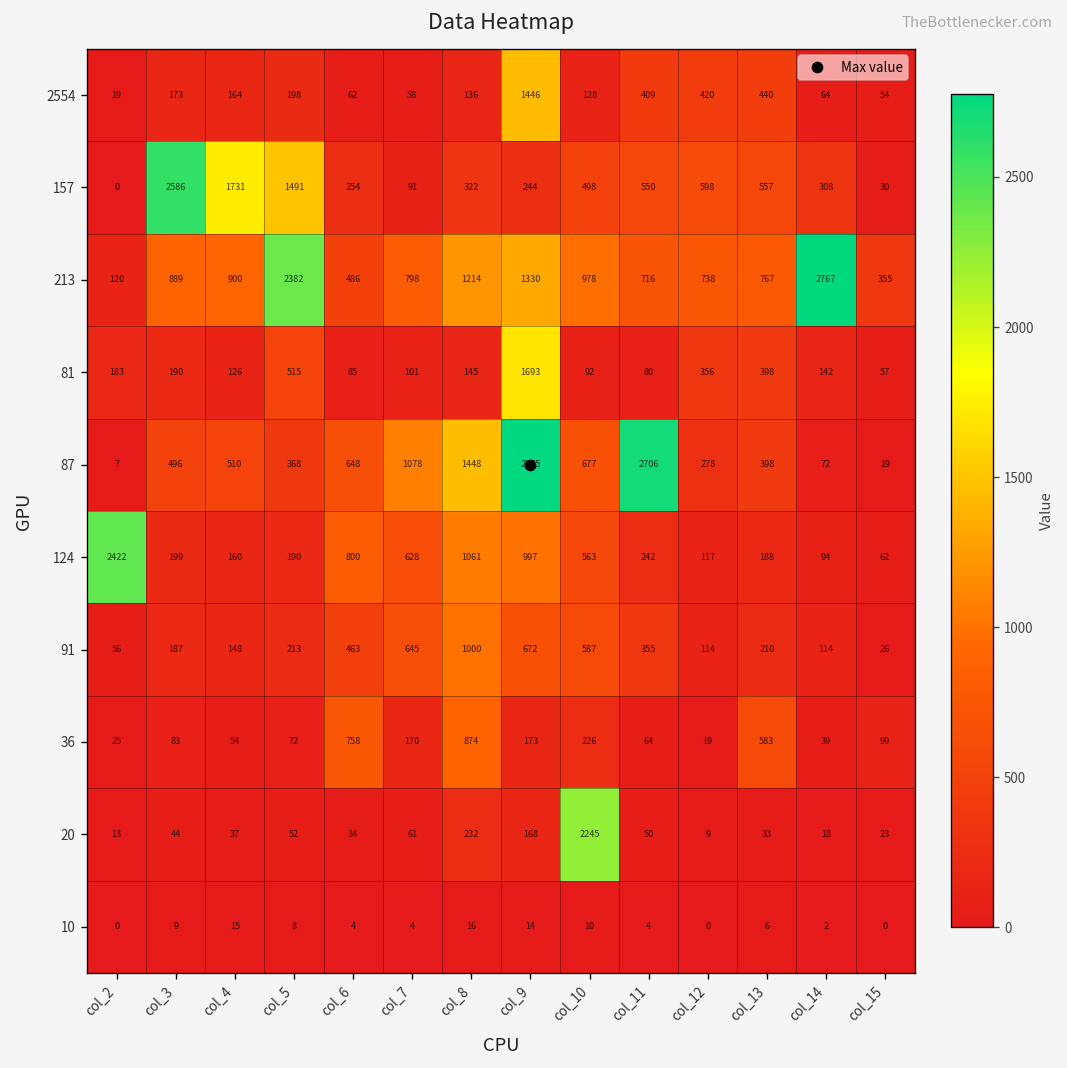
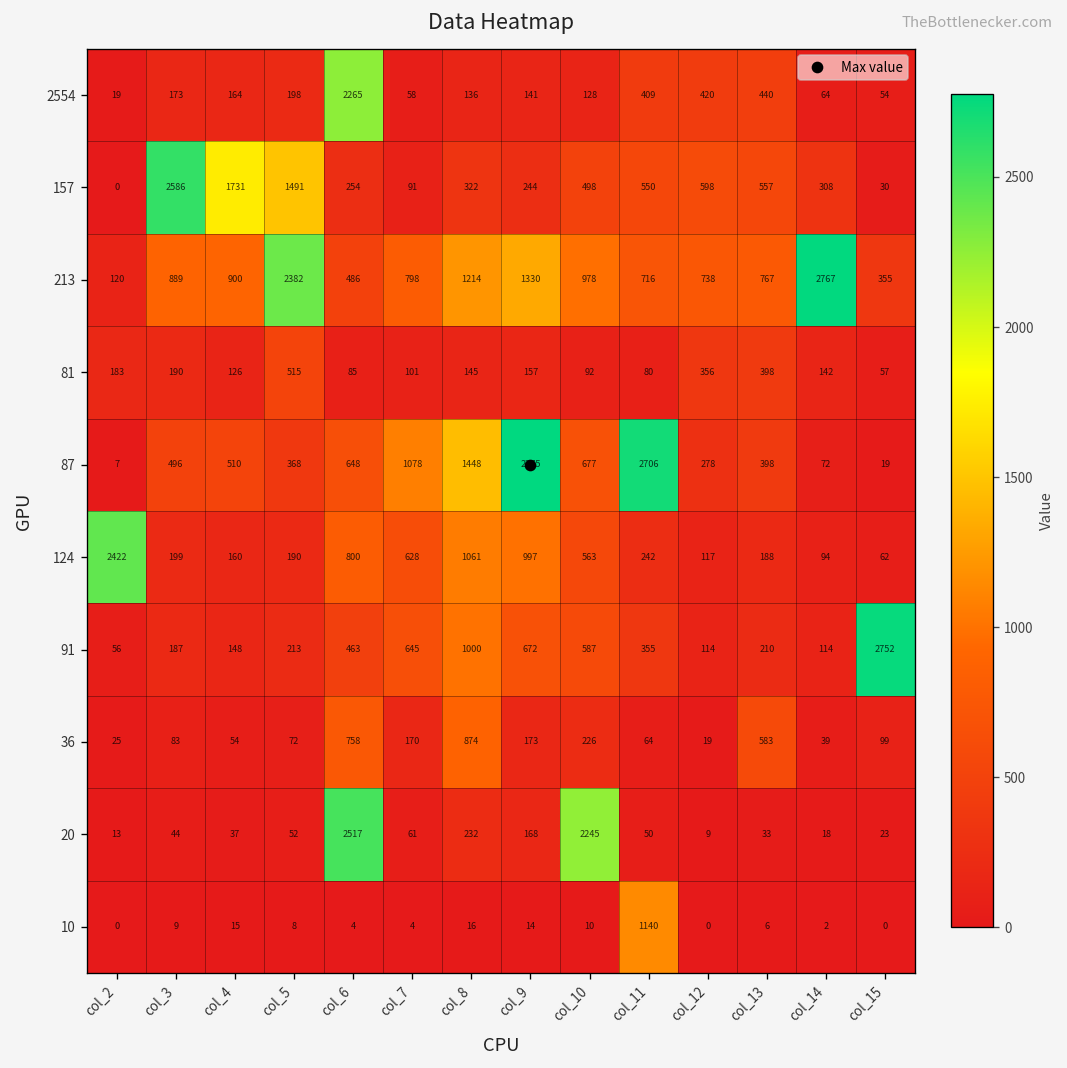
2554, col_6: 62 -> 2265
2554, col_9: 1446 -> 141
81, col_9: 1693 -> 157
91, col_15: 26 -> 2752
20, col_6: 34 -> 2517
10, col_11: 4 -> 1140
